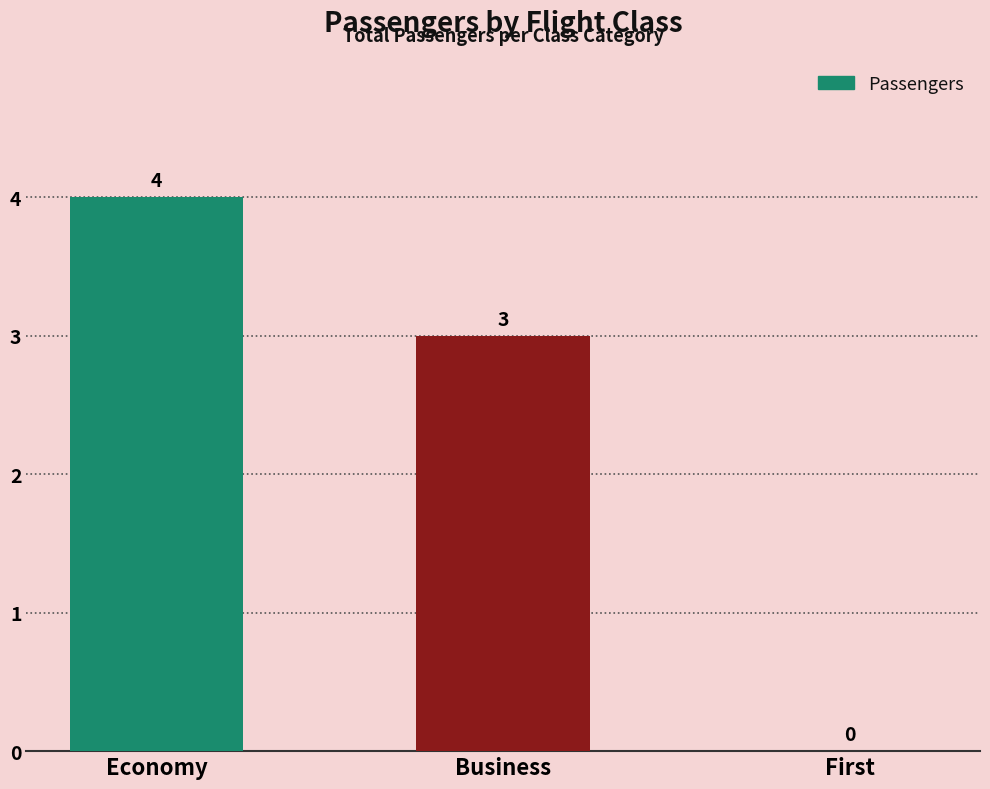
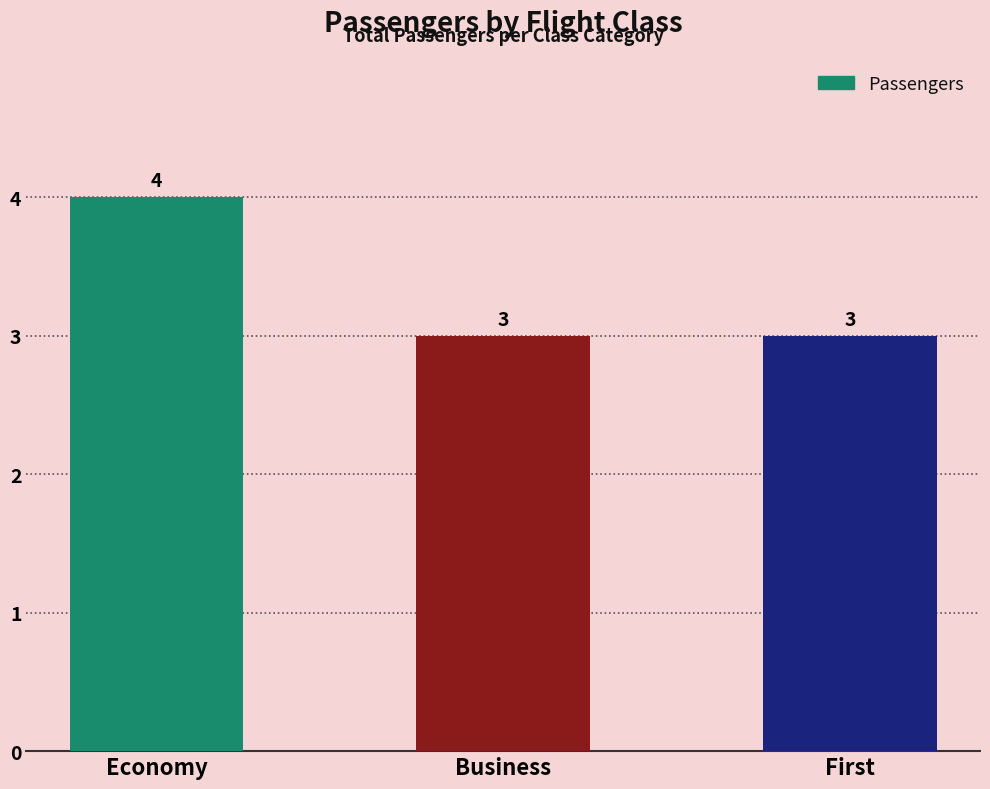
First: 0 -> 3
